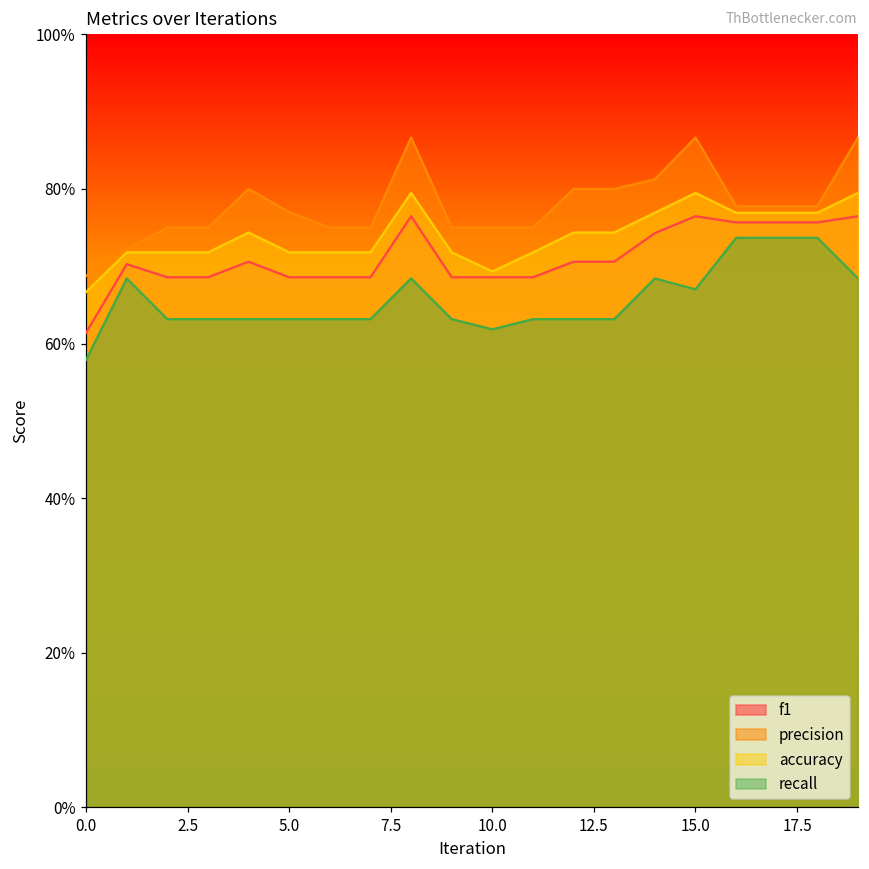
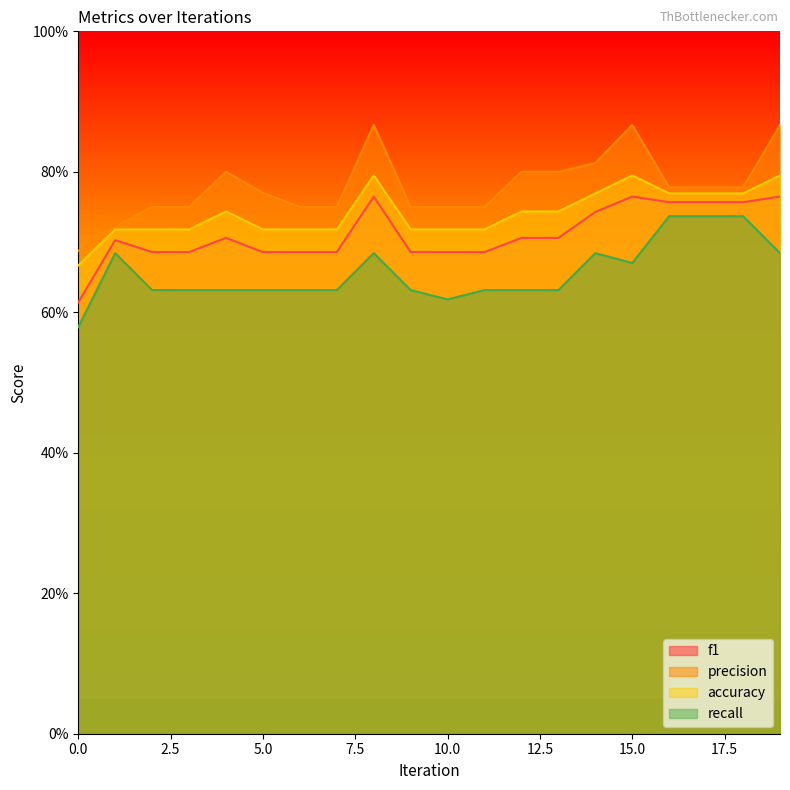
accuracy, 10.0: 69% -> 72%
